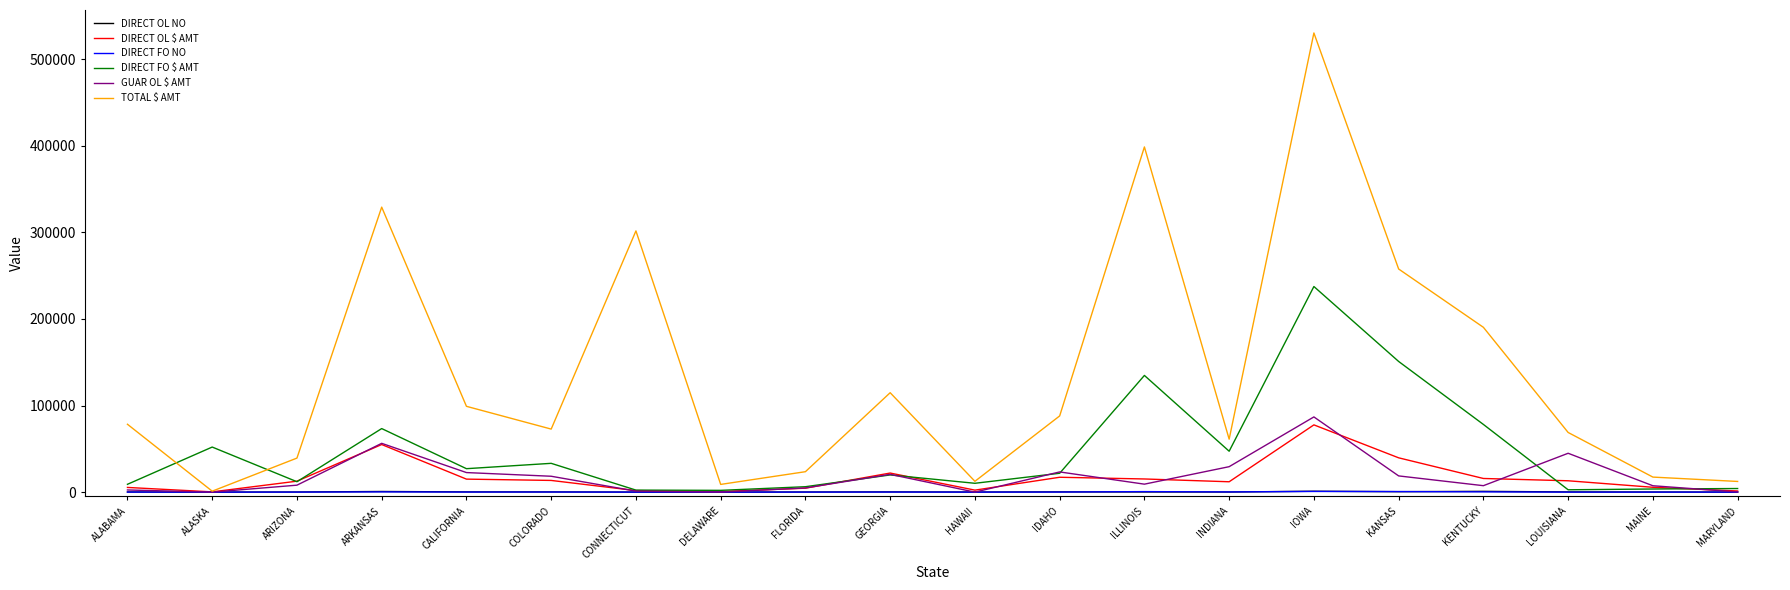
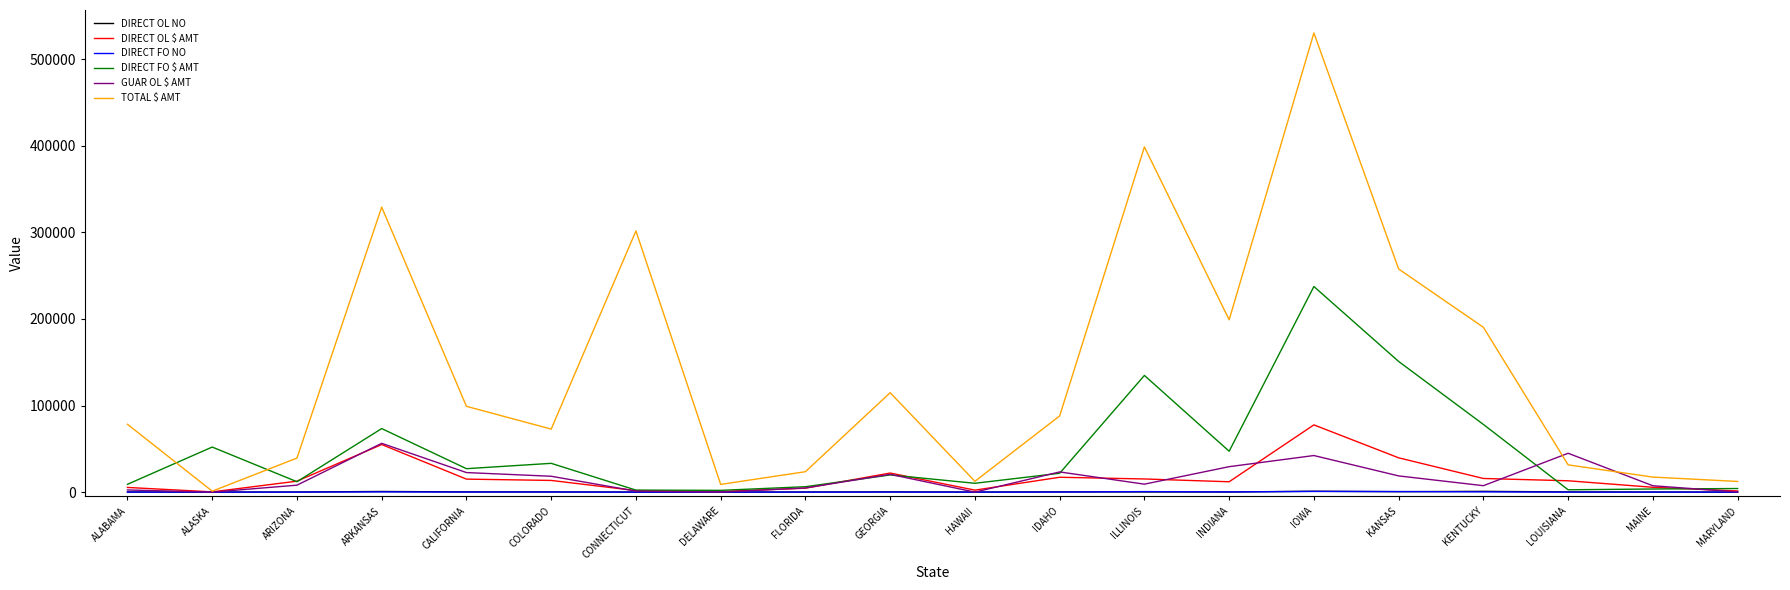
TOTAL $ AMT, INDIANA: 60000 -> 200000
GUAR OL $ AMT, IOWA: 90000 -> 40000
TOTAL $ AMT, LOUISIANA: 70000 -> 30000
